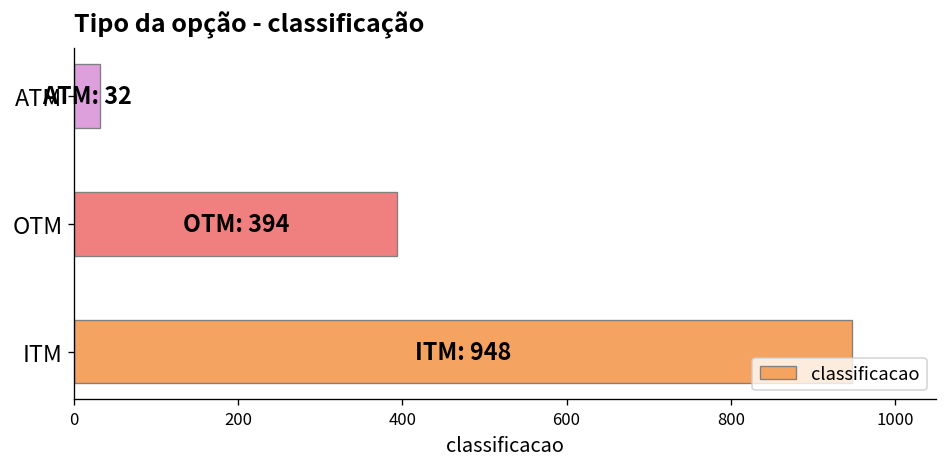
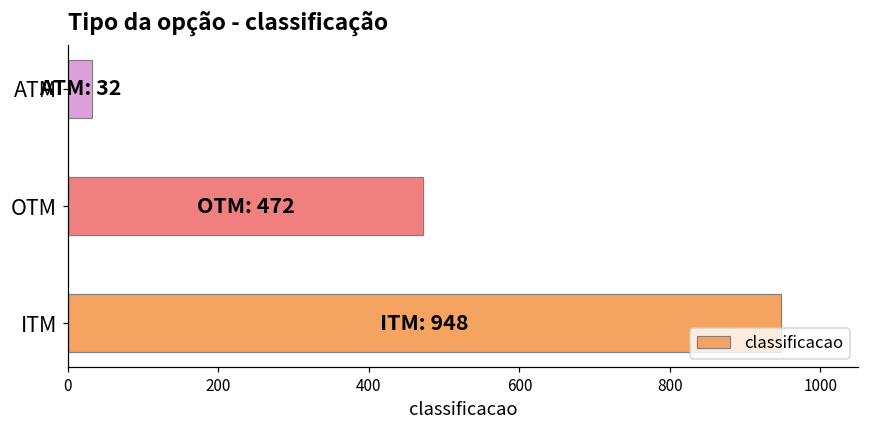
OTM: 394 -> 472
